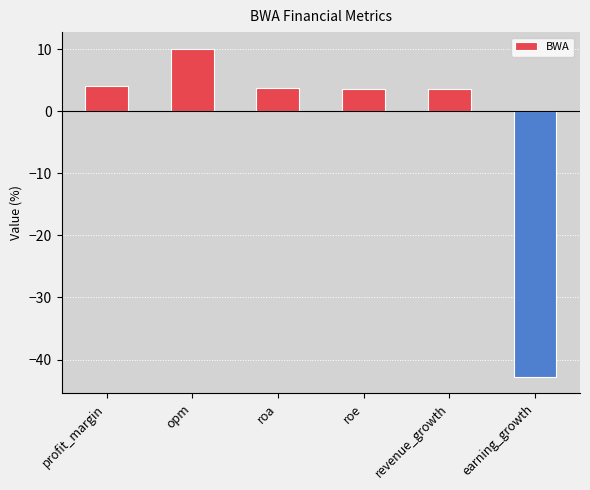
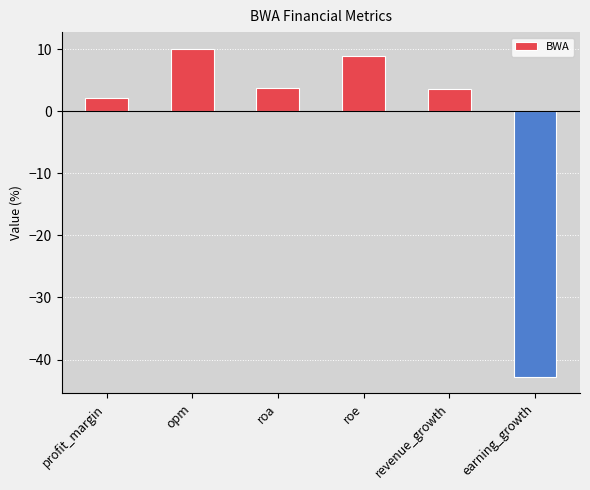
profit_margin: 4 -> 2
roe: 4 -> 9
